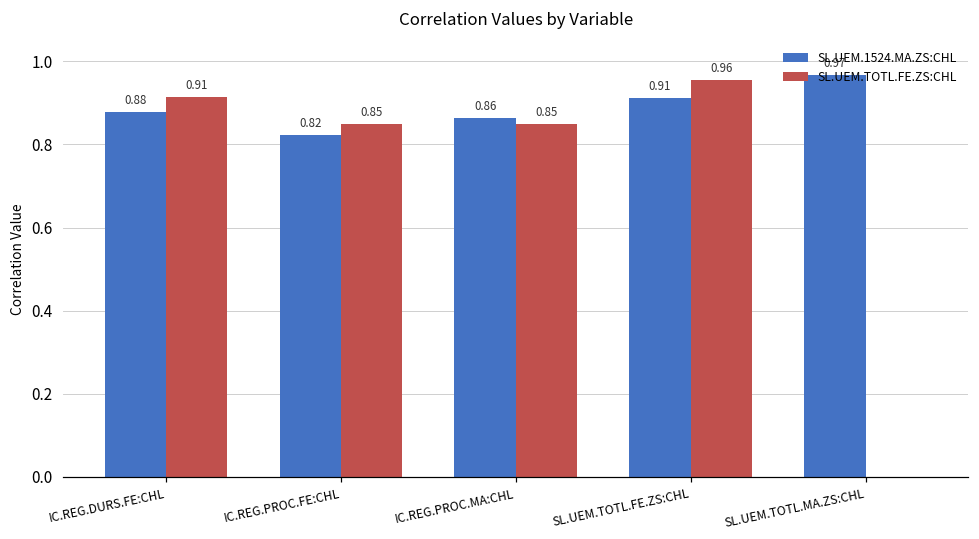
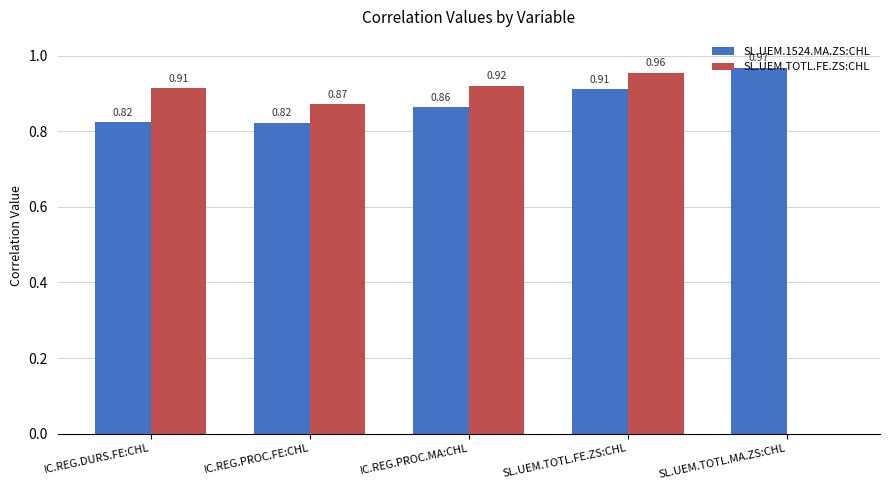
SL.UEM.1524.MA.ZS:CHL, IC.REG.DURS.FE:CHL: 0.88 -> 0.82
SL.UEM.TOTL.FE.ZS:CHL, IC.REG.PROC.FE:CHL: 0.85 -> 0.87
SL.UEM.TOTL.FE.ZS:CHL, IC.REG.PROC.MA:CHL: 0.85 -> 0.92
